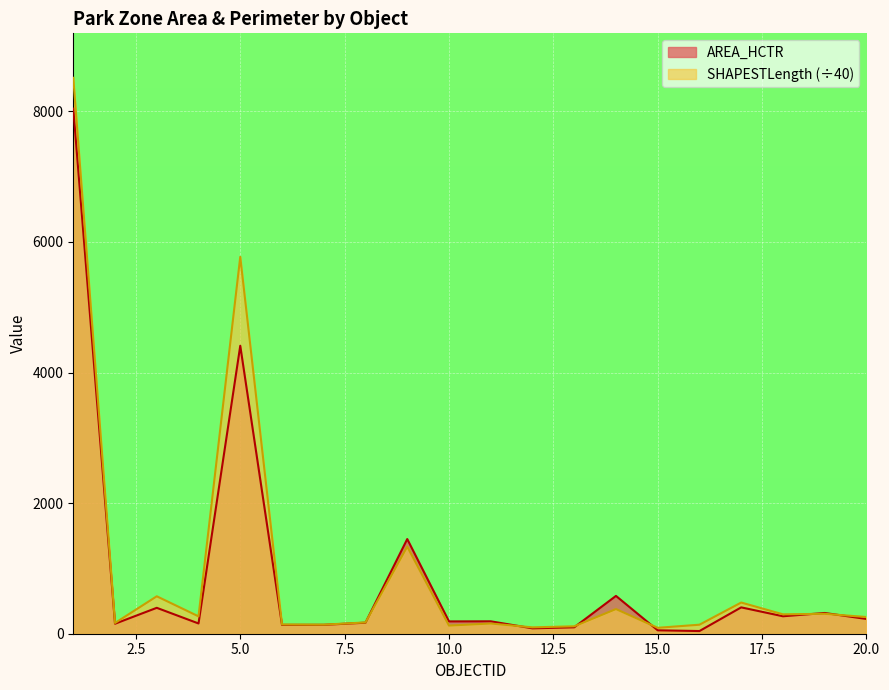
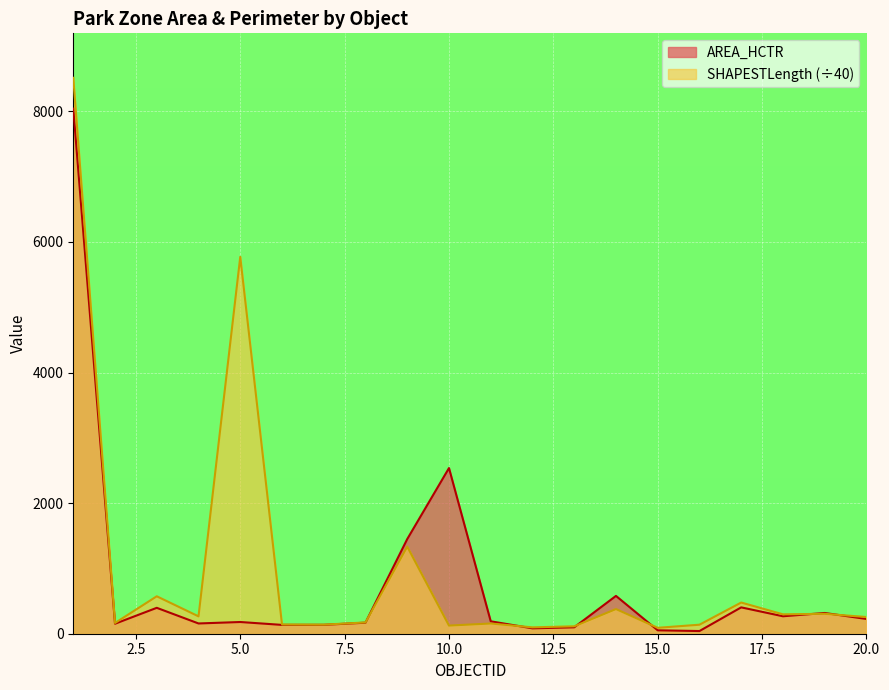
AREA_HCTR, 5.0: 4400 -> 200
AREA_HCTR, 10.0: 200 -> 2500
